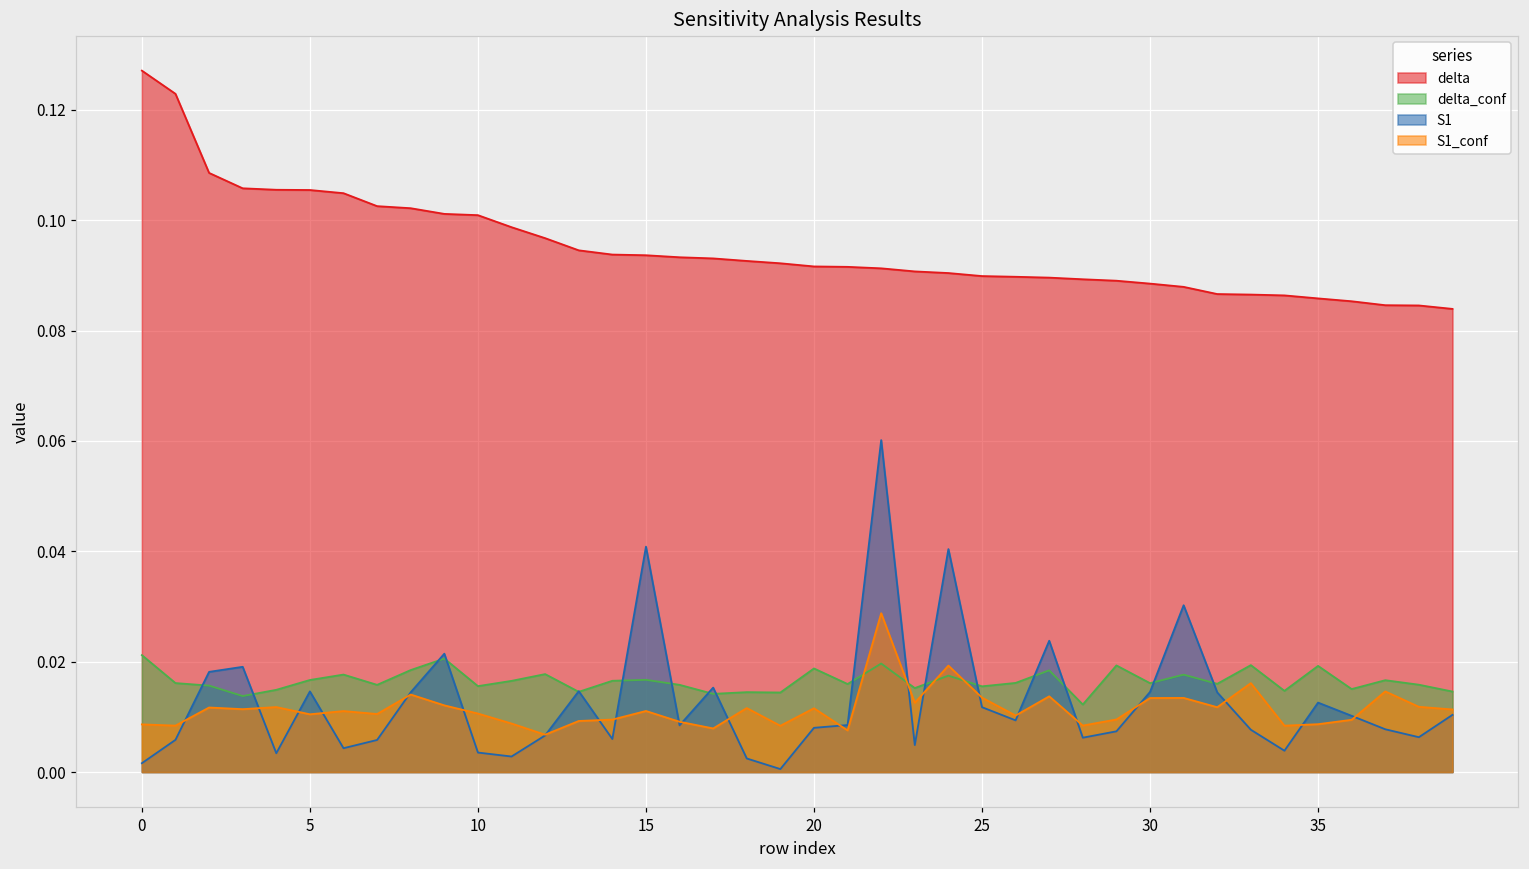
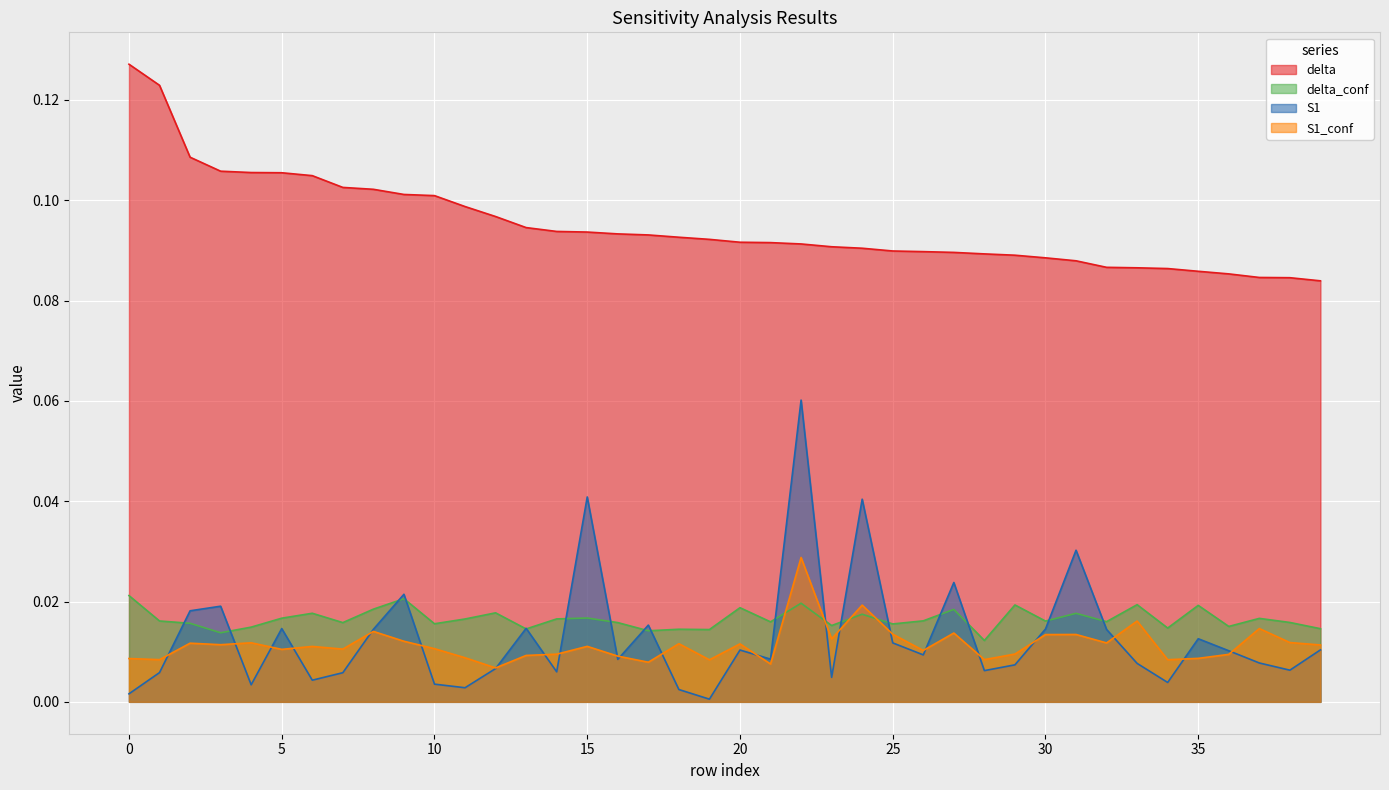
S1, 20: 0.008 -> 0.010
